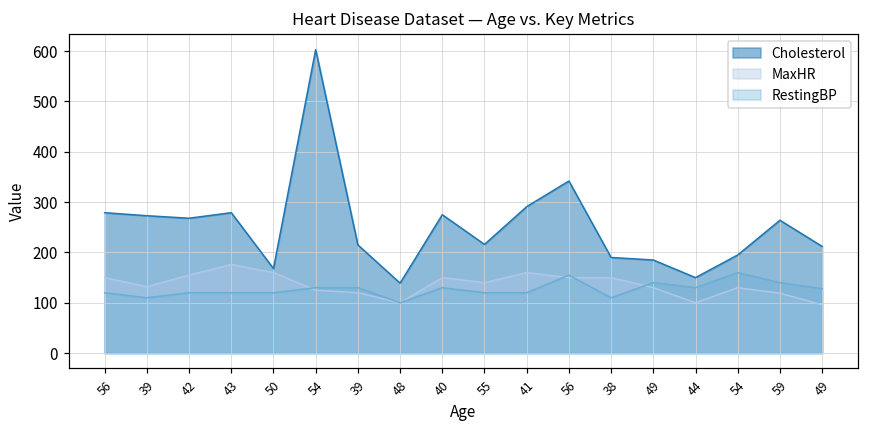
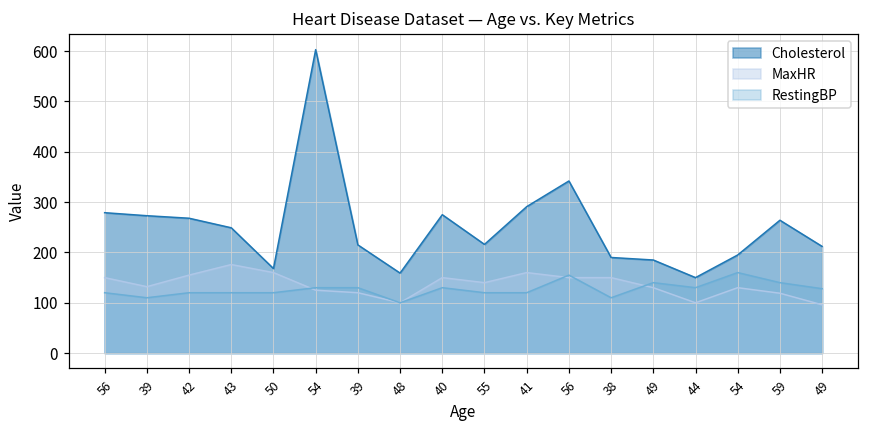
Cholesterol, 43: 280 -> 250
Cholesterol, 48: 140 -> 160
